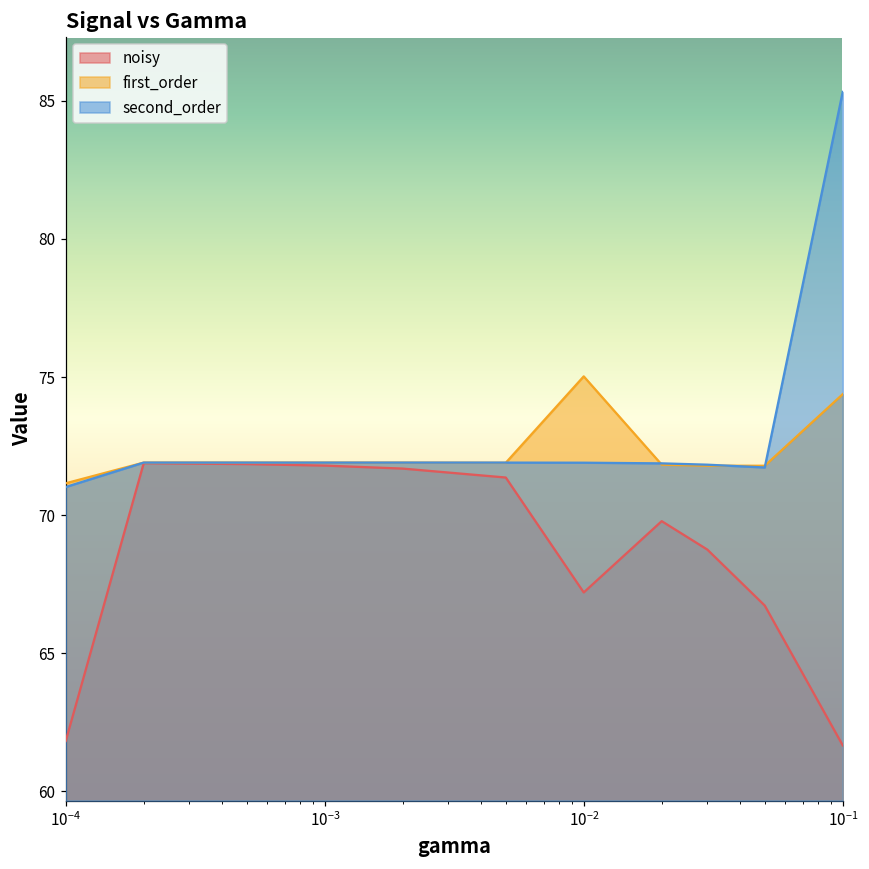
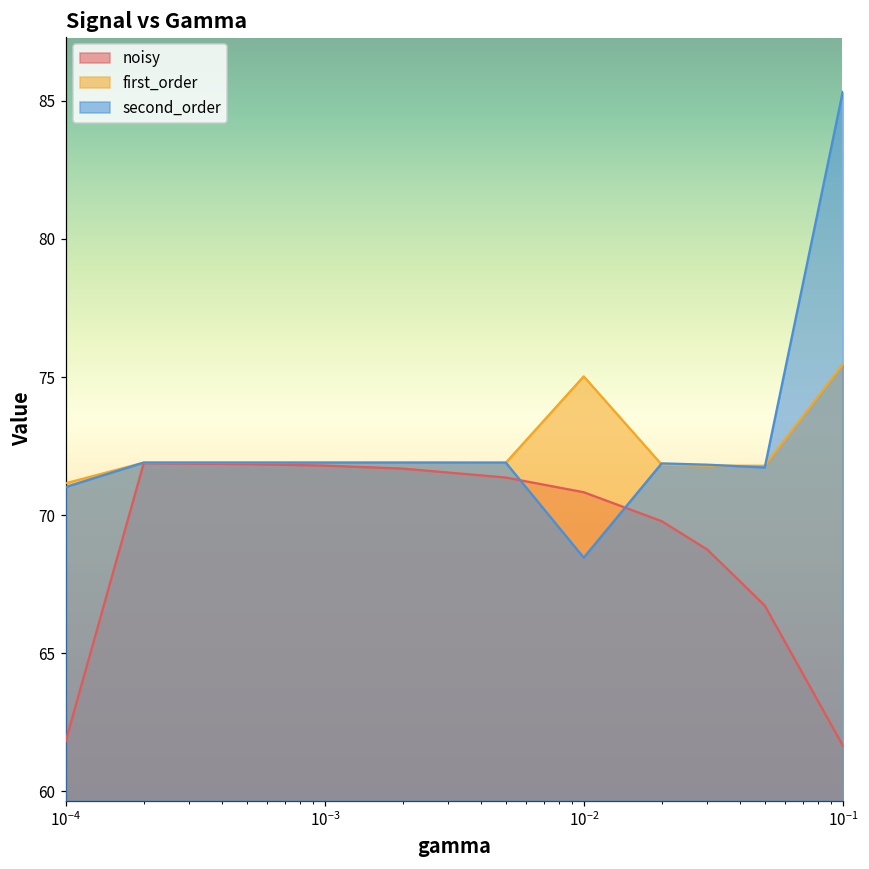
noisy, 10^-2: 67.2 -> 70.8
second_order, 10^-2: 71.9 -> 68.5
first_order, 10^-1: 74.4 -> 75.5
